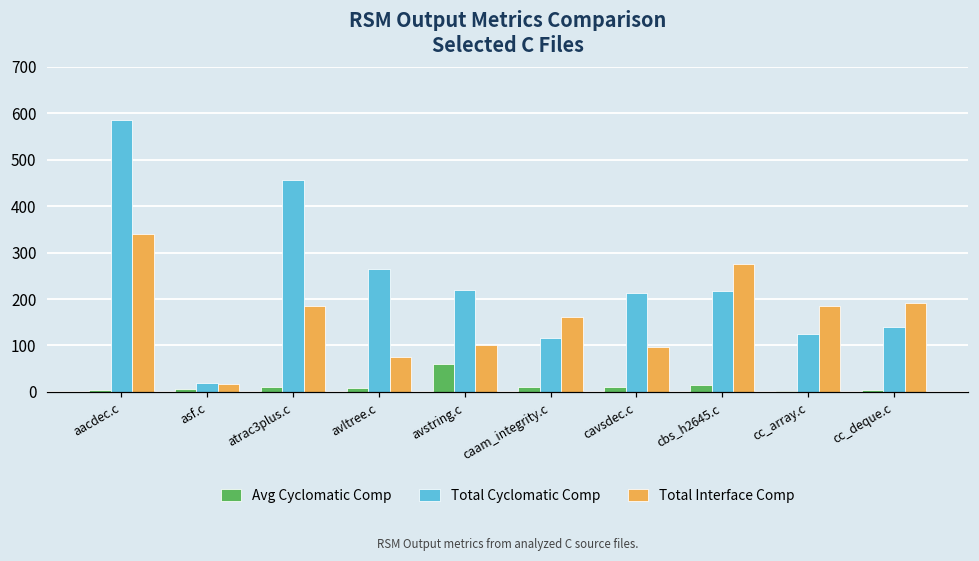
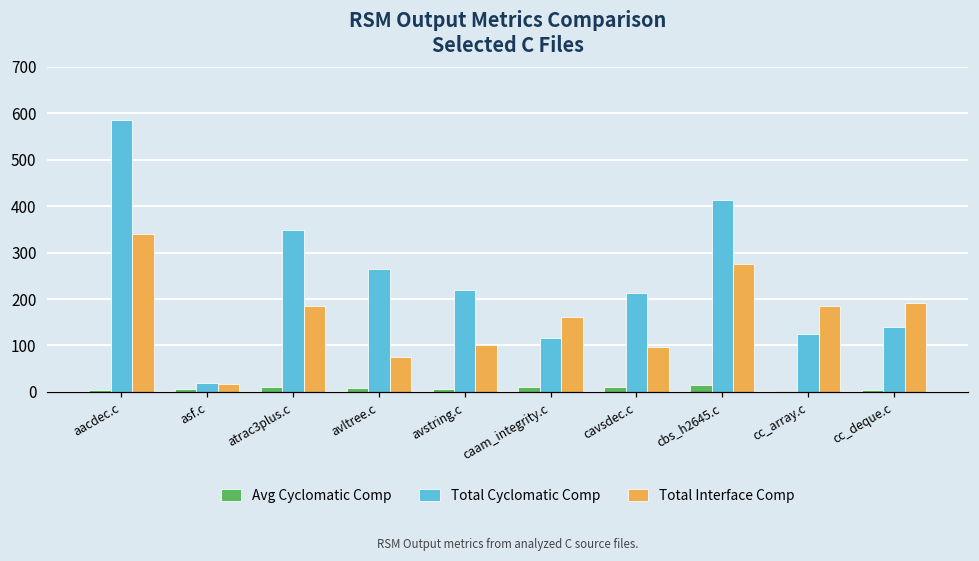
Total Cyclomatic Comp, atrac3plus.c: 460 -> 350
Avg Cyclomatic Comp, avstring.c: 60 -> 10
Total Cyclomatic Comp, cbs_h2645.c: 220 -> 410
